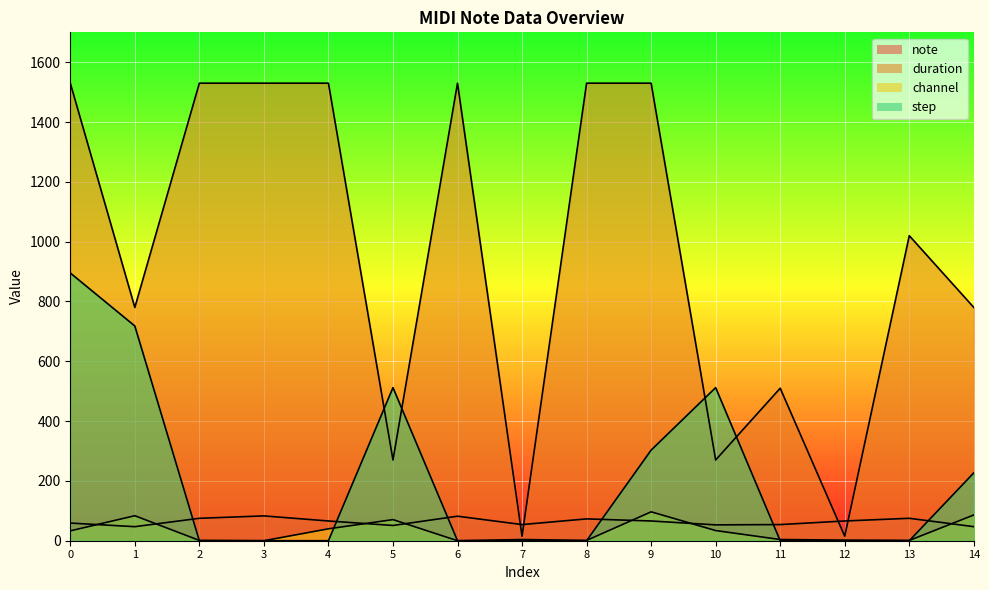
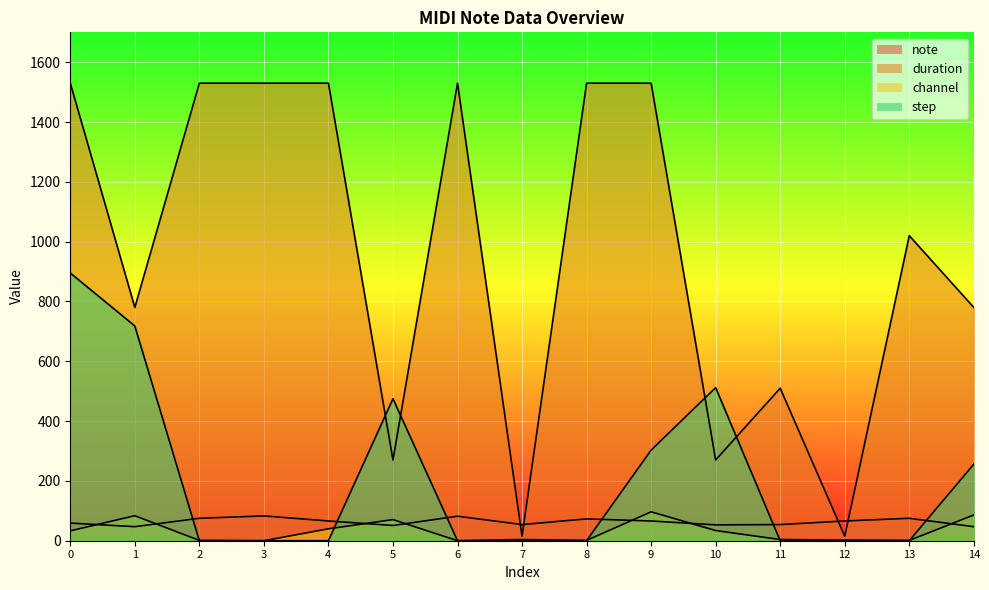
step, 5: 510 -> 470
step, 14: 230 -> 260
